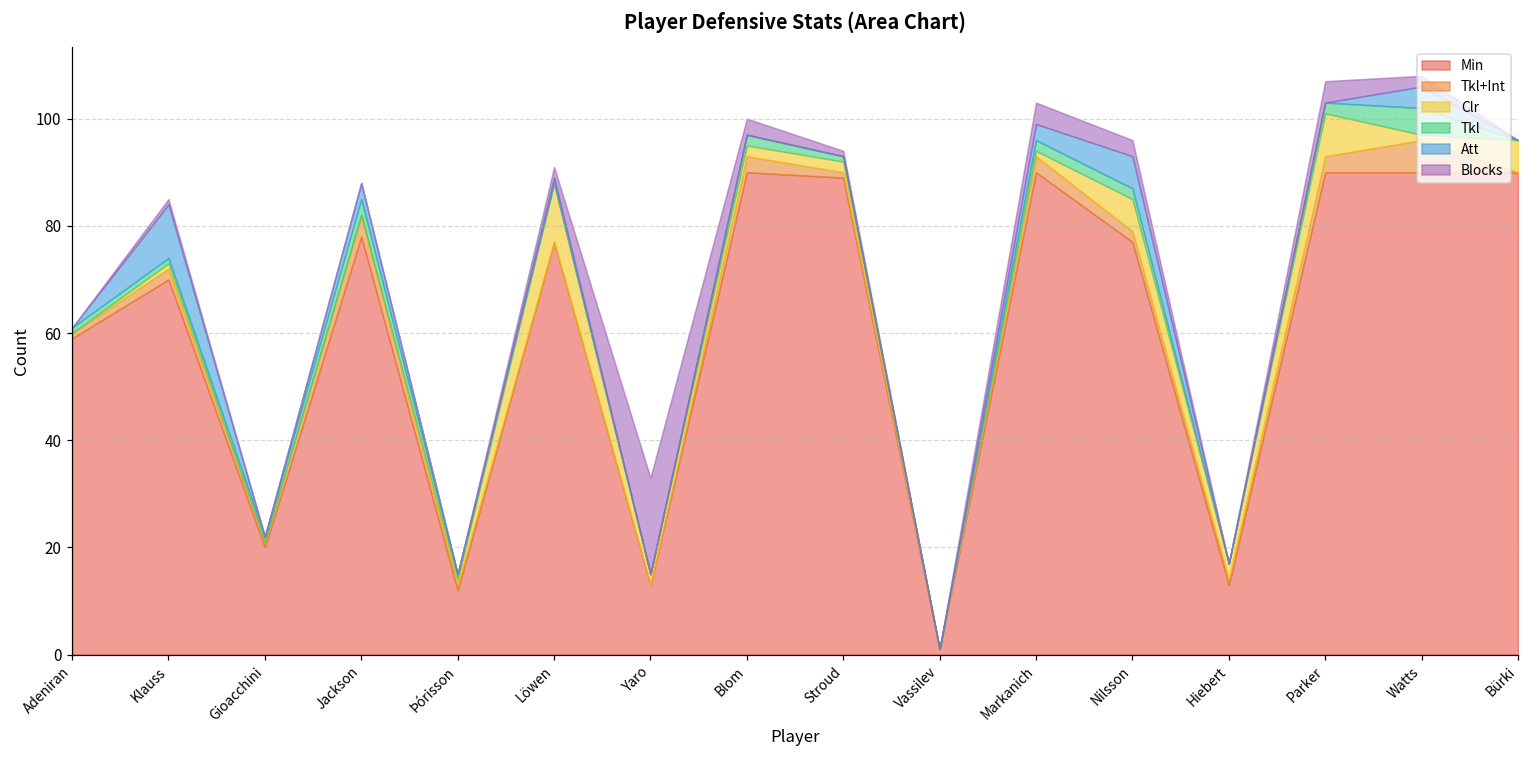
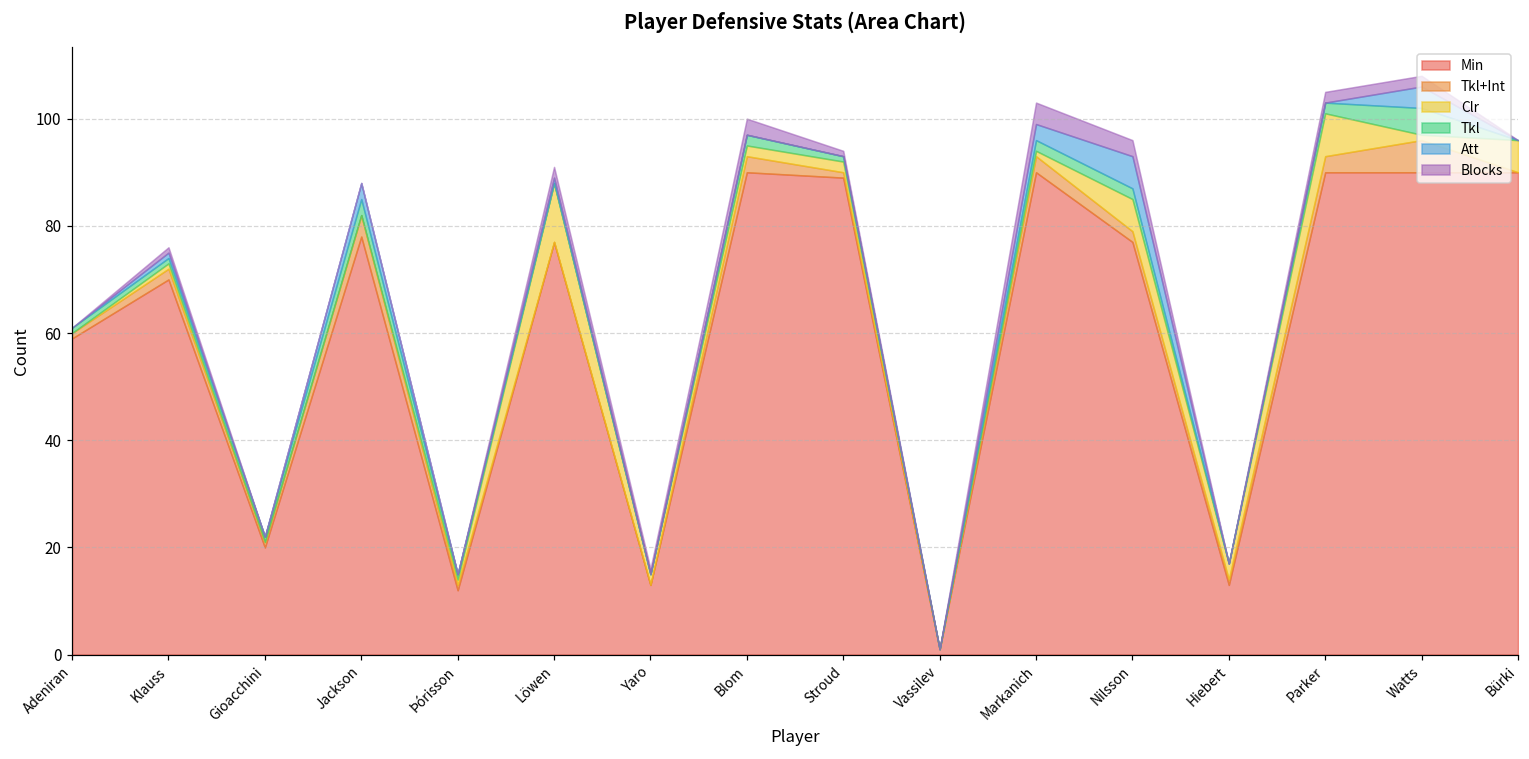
Att, Klauss: 10 -> 1
Blocks, Yaro: 18 -> 1
Blocks, Parker: 4 -> 2
